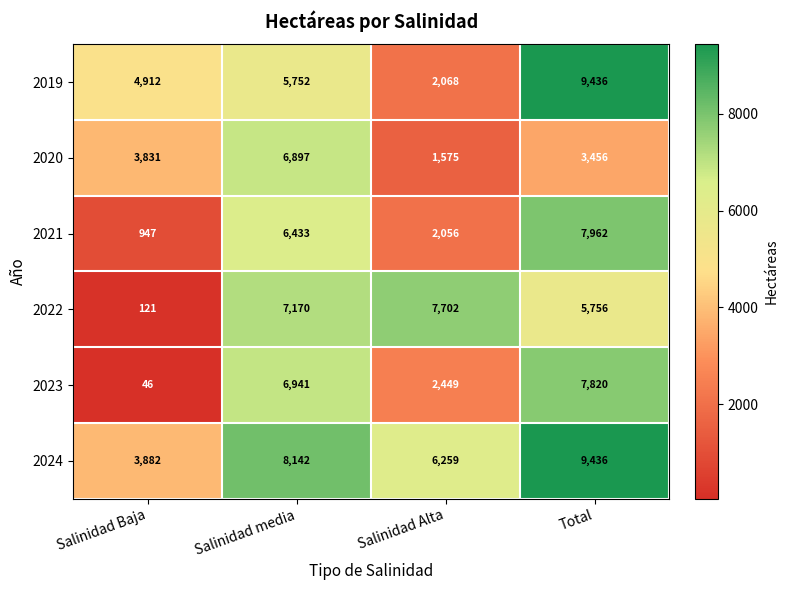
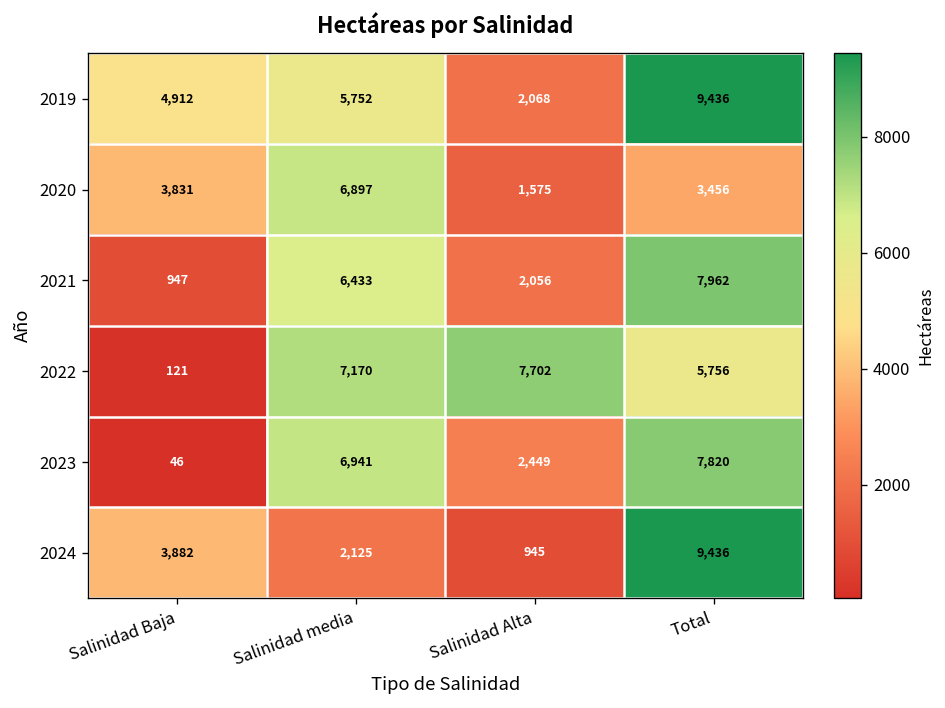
2024, Salinidad media: 8,142 -> 2,125
2024, Salinidad Alta: 6,259 -> 945
